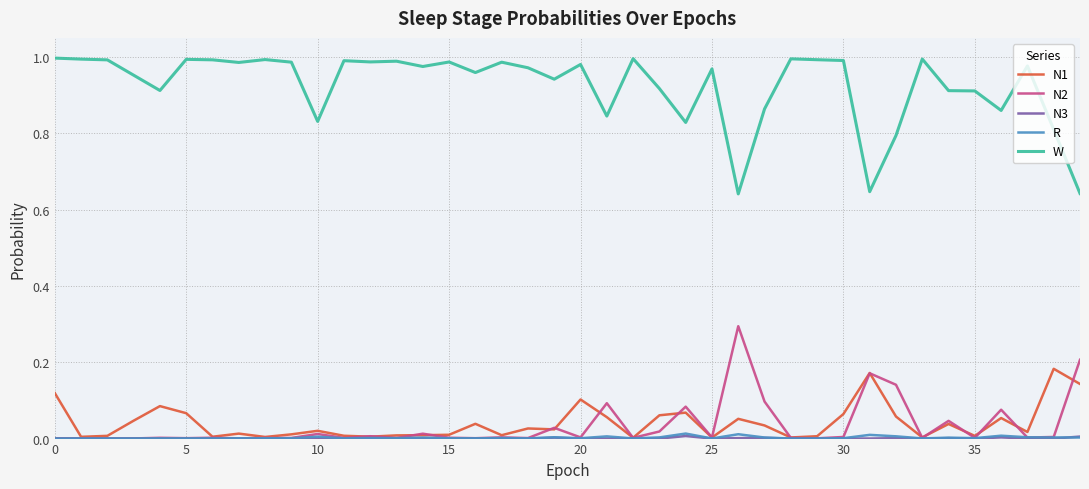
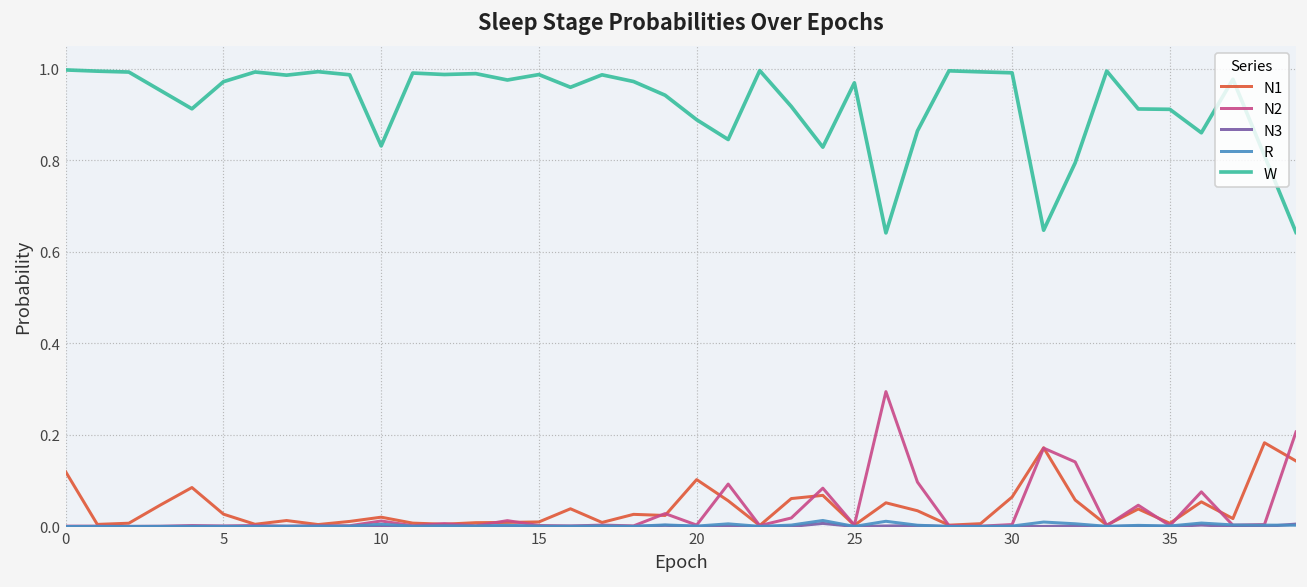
N1, 5: 0.07 -> 0.03
W, 5: 0.99 -> 0.97
W, 20: 0.98 -> 0.89
